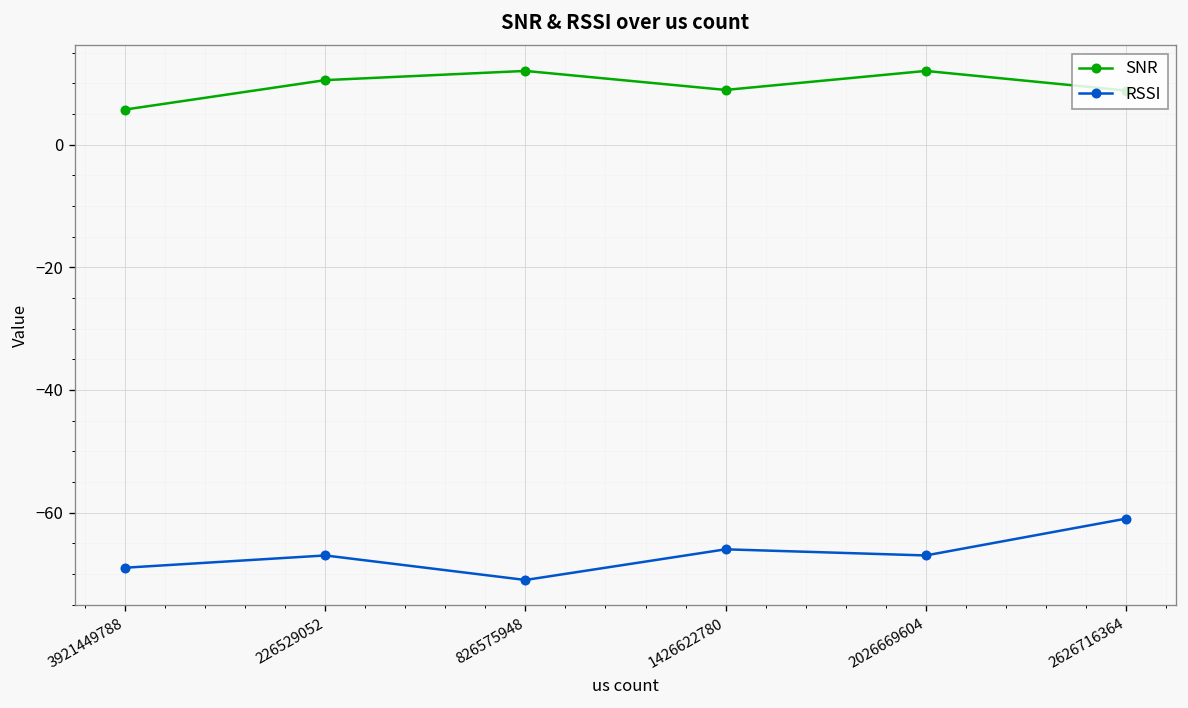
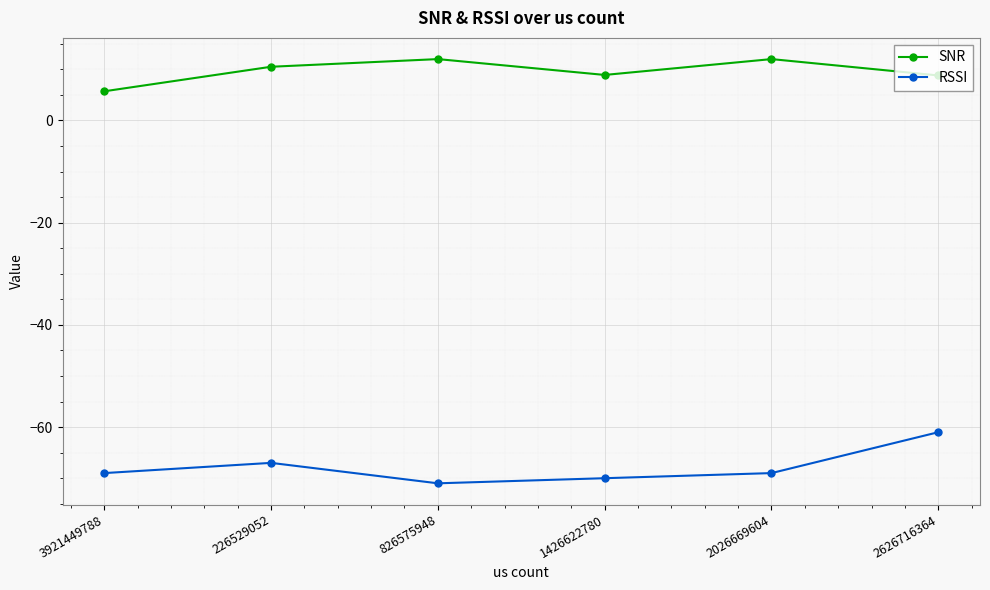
RSSI, 1426622780: -66 -> -70
RSSI, 2026669604: -67 -> -69
